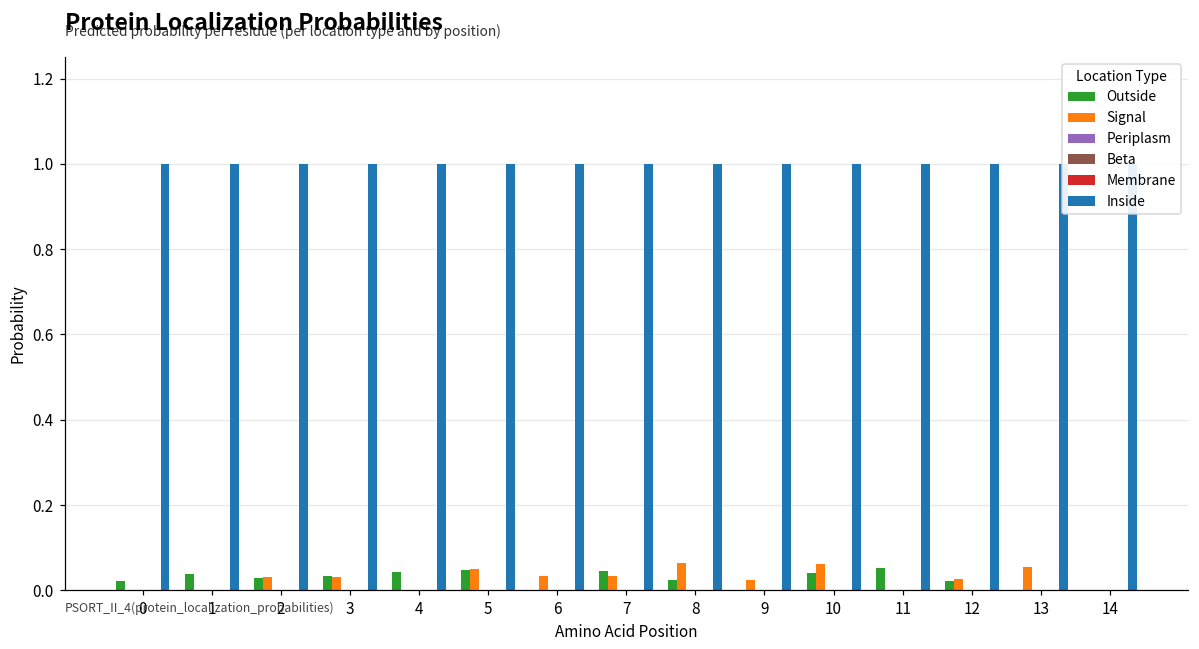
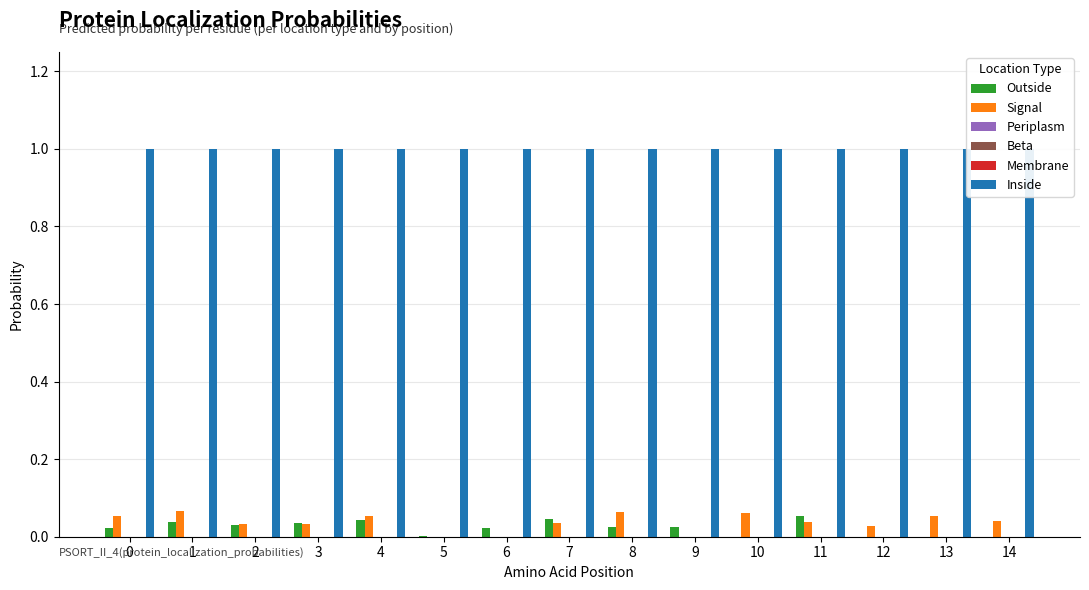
Signal, 0: 0.00 -> 0.05
Signal, 1: 0.00 -> 0.07
Signal, 4: 0.00 -> 0.05
Outside, 5: 0.05 -> 0.00
Signal, 5: 0.05 -> 0.00
Outside, 6: 0.00 -> 0.02
Signal, 6: 0.03 -> 0.00
Outside, 9: 0.00 -> 0.03
Signal, 9: 0.03 -> 0.00
Outside, 10: 0.04 -> 0.00
Signal, 11: 0.00 -> 0.04
Outside, 12: 0.02 -> 0.00
Signal, 14: 0.00 -> 0.04
